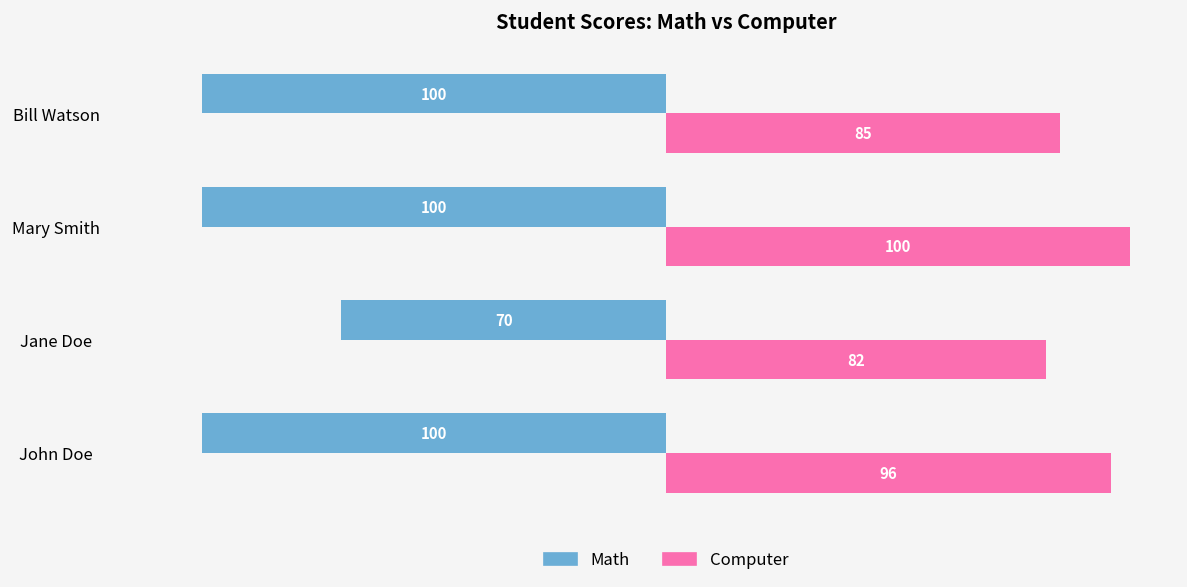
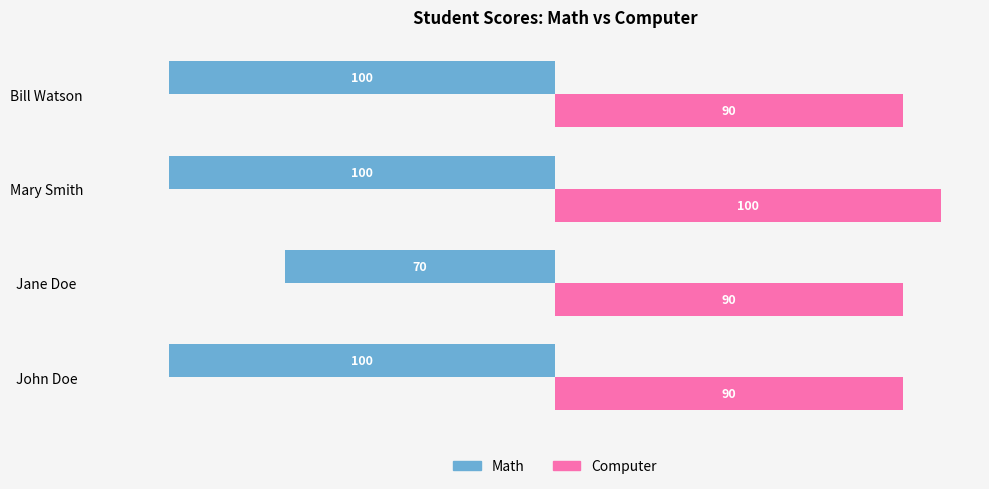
Computer, Bill Watson: 85 -> 90
Computer, Jane Doe: 82 -> 90
Computer, John Doe: 96 -> 90
